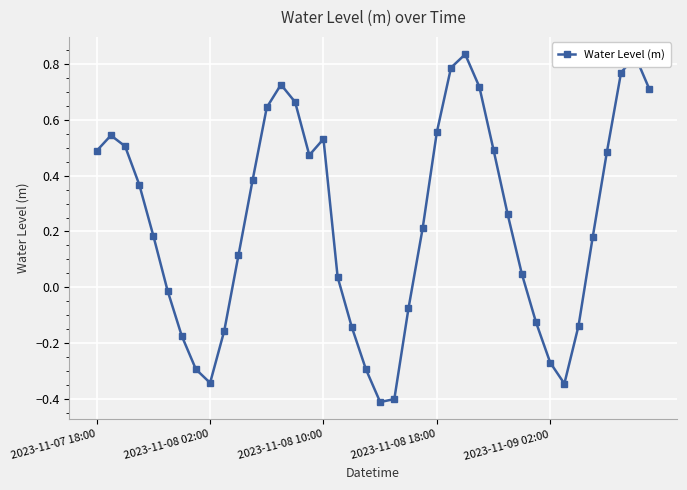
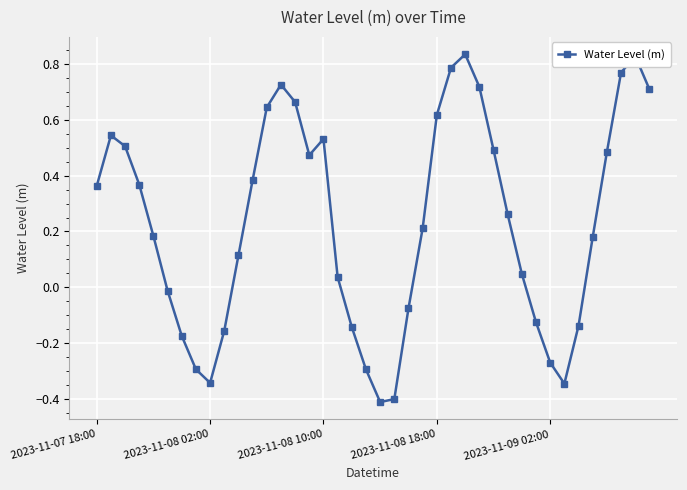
2023-11-07 18:00: 0.49 -> 0.36
2023-11-08 18:00: 0.56 -> 0.62
